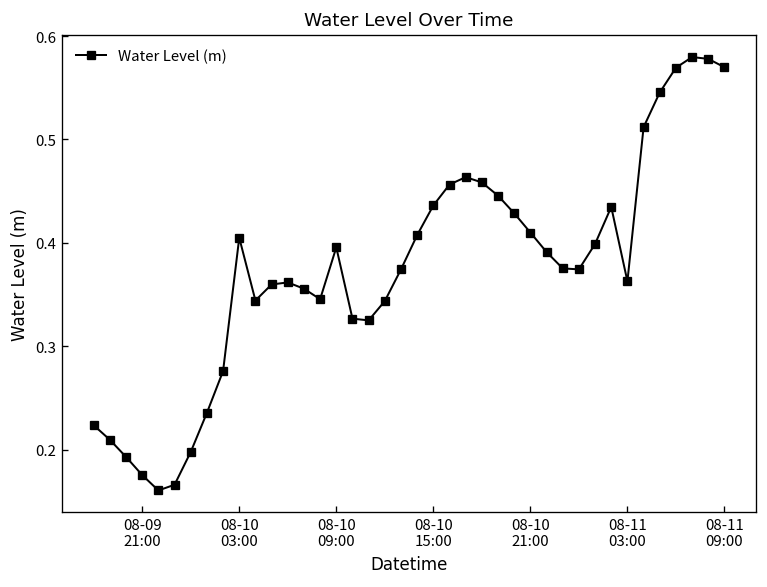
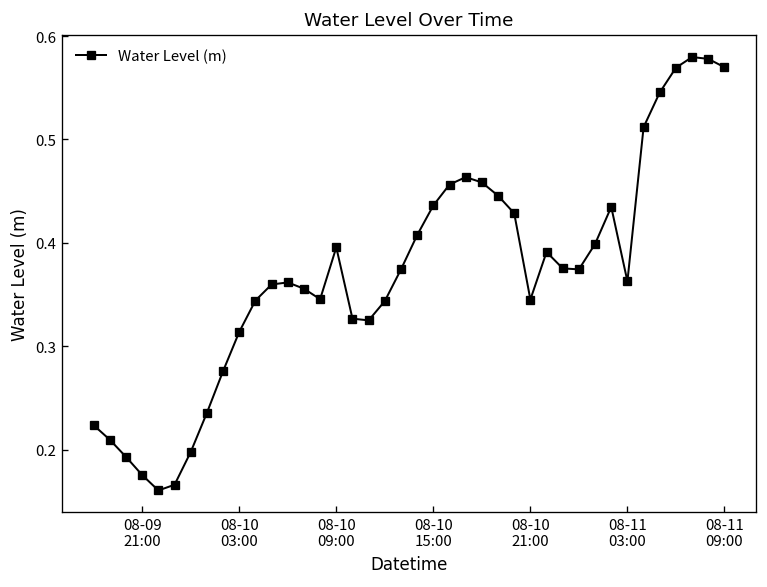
08-10 03:00: 0.40 -> 0.31
08-10 21:00: 0.41 -> 0.35
